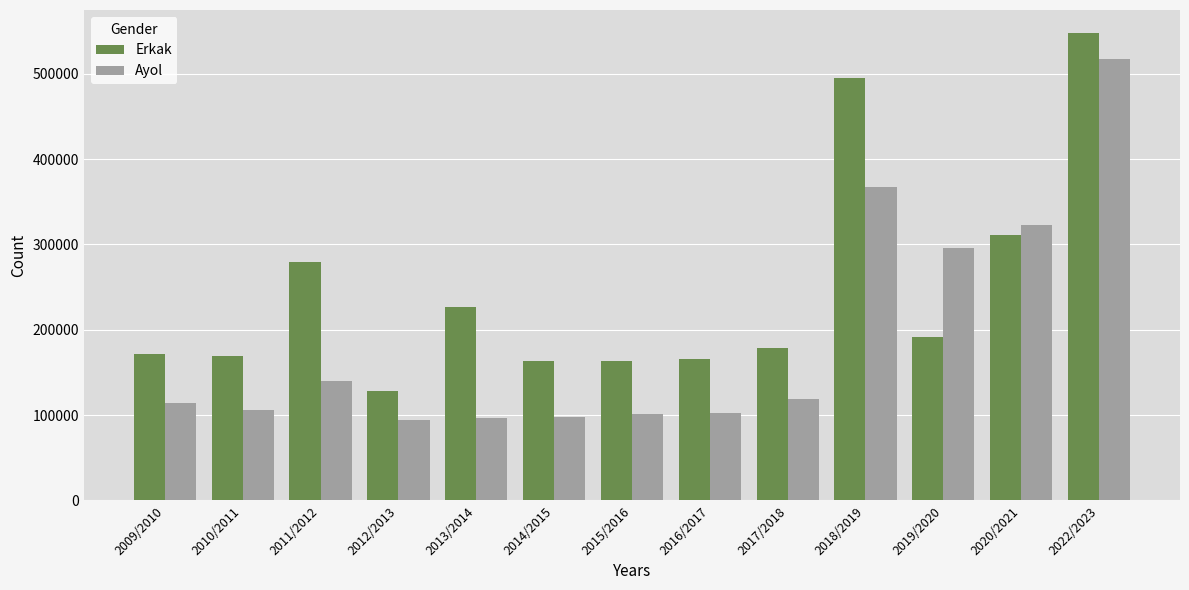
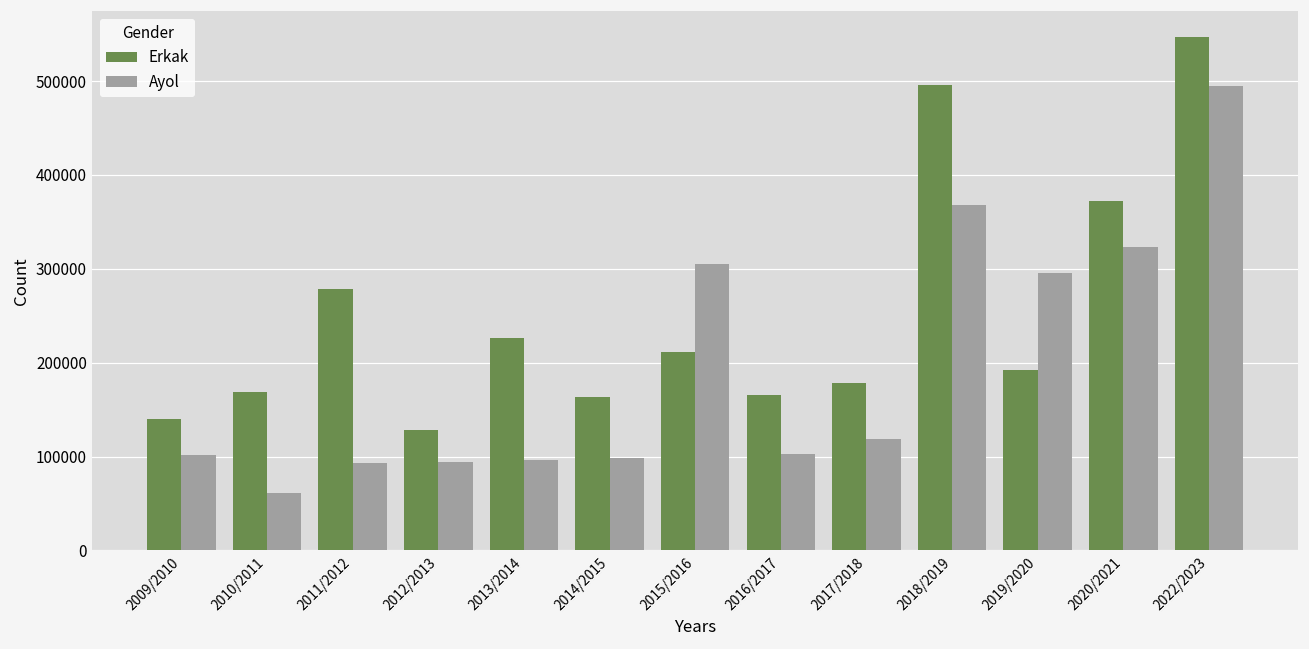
Erkak, 2009/2010: 170000 -> 140000
Ayol, 2009/2010: 110000 -> 100000
Ayol, 2010/2011: 110000 -> 60000
Ayol, 2011/2012: 140000 -> 90000
Erkak, 2015/2016: 160000 -> 210000
Ayol, 2015/2016: 100000 -> 300000
Erkak, 2020/2021: 310000 -> 370000
Ayol, 2022/2023: 520000 -> 490000
